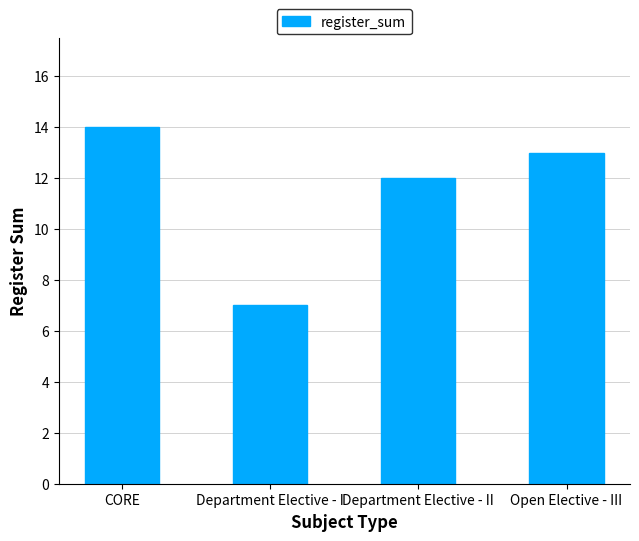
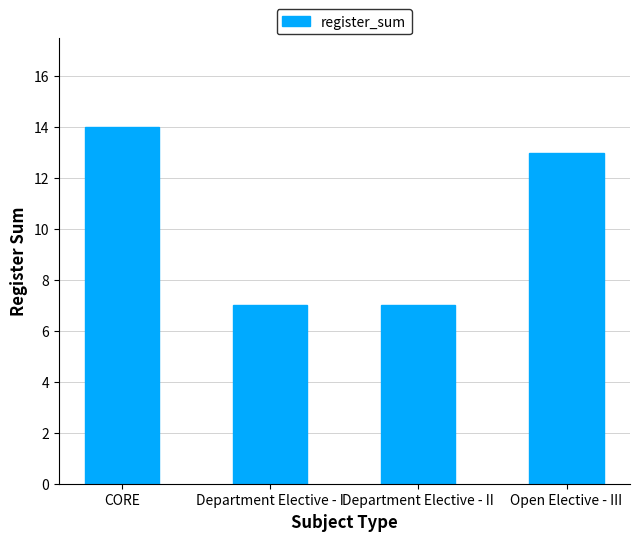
Department Elective - II: 12 -> 7
